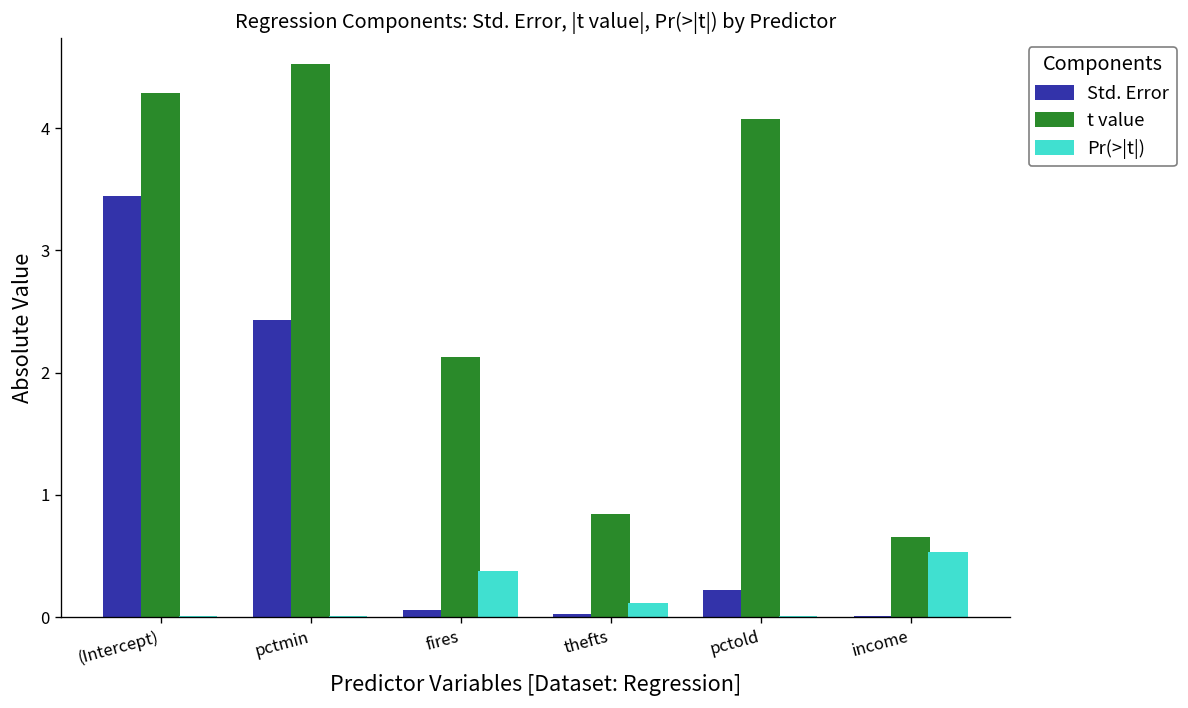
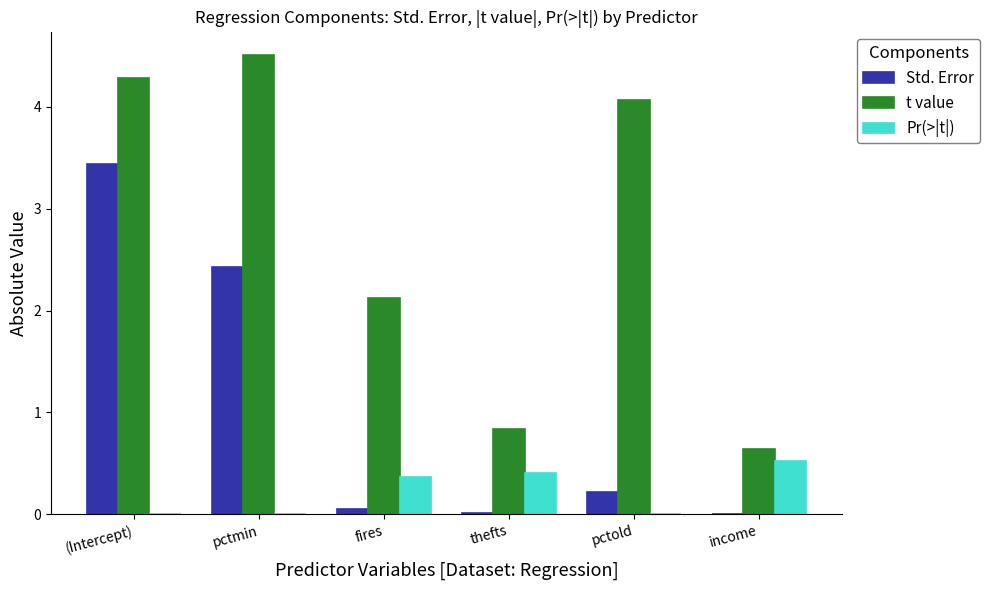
Pr(>|t|), thefts: 0.11 -> 0.41
